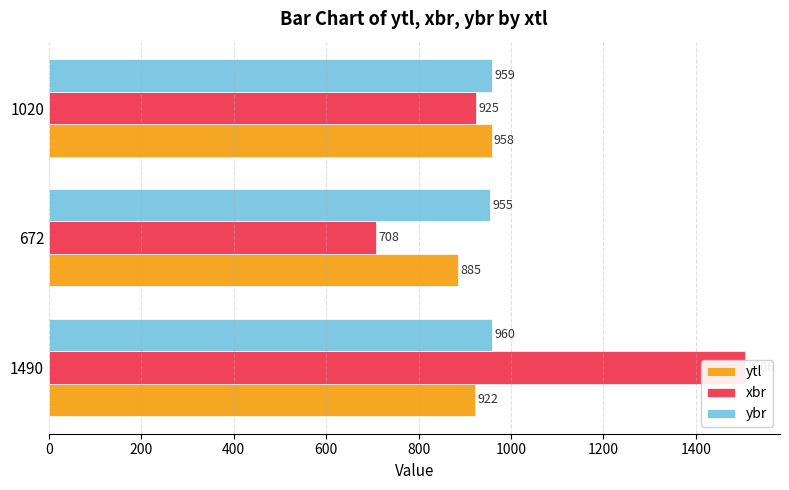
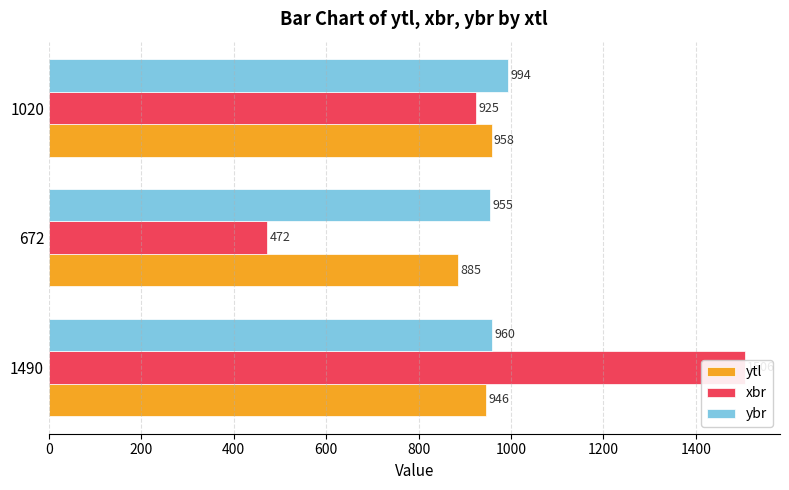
ybr, 1020: 959 -> 994
xbr, 672: 708 -> 472
ytl, 1490: 922 -> 946
